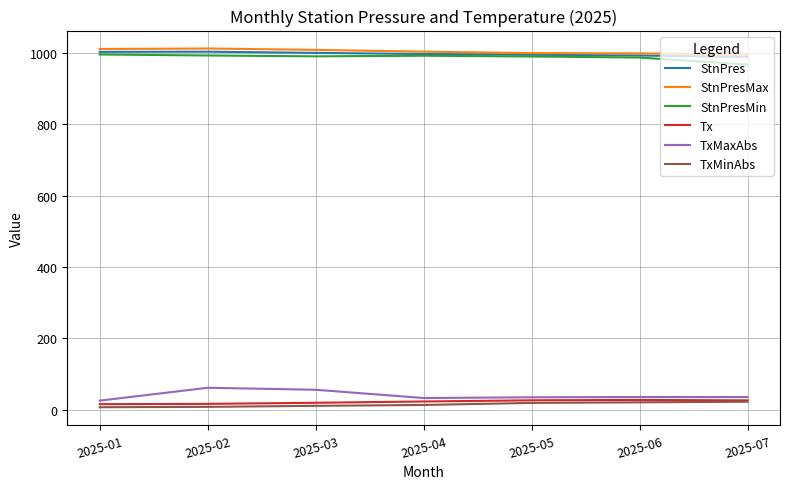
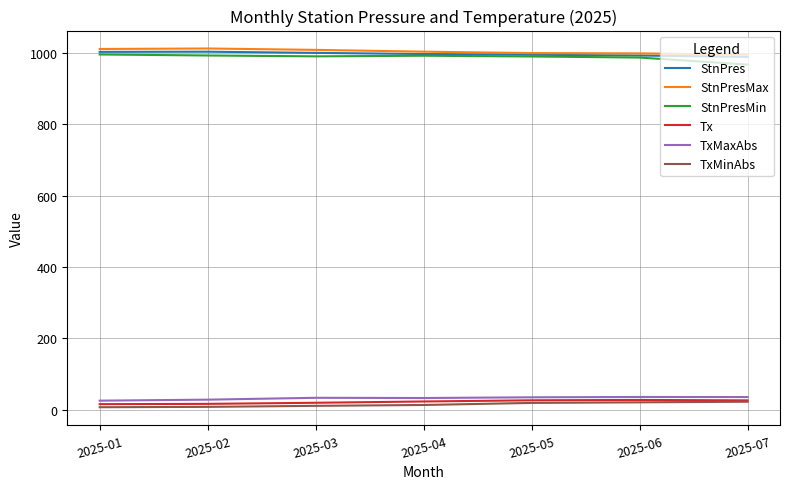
TxMaxAbs, 2025-02: 60 -> 30
TxMaxAbs, 2025-03: 60 -> 30
